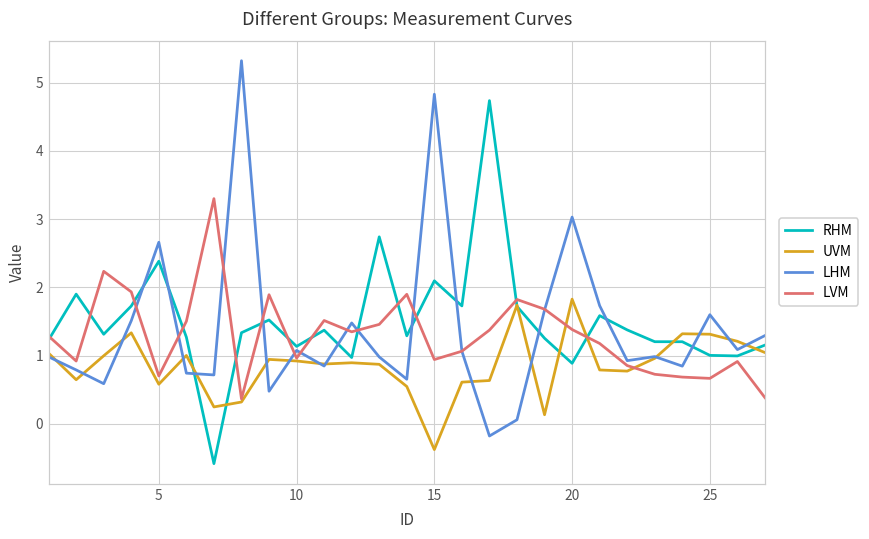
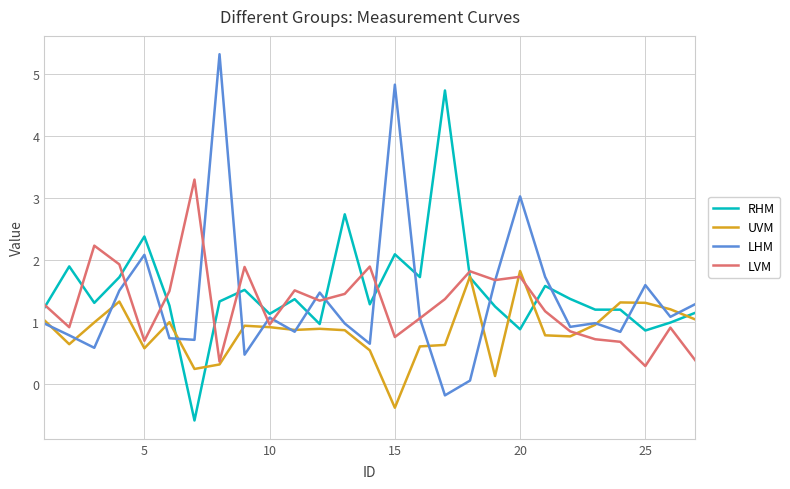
LHM, 5: 2.7 -> 2.1
LVM, 15: 0.9 -> 0.8
LVM, 20: 1.4 -> 1.7
RHM, 25: 1.0 -> 0.9
LVM, 25: 0.7 -> 0.3
